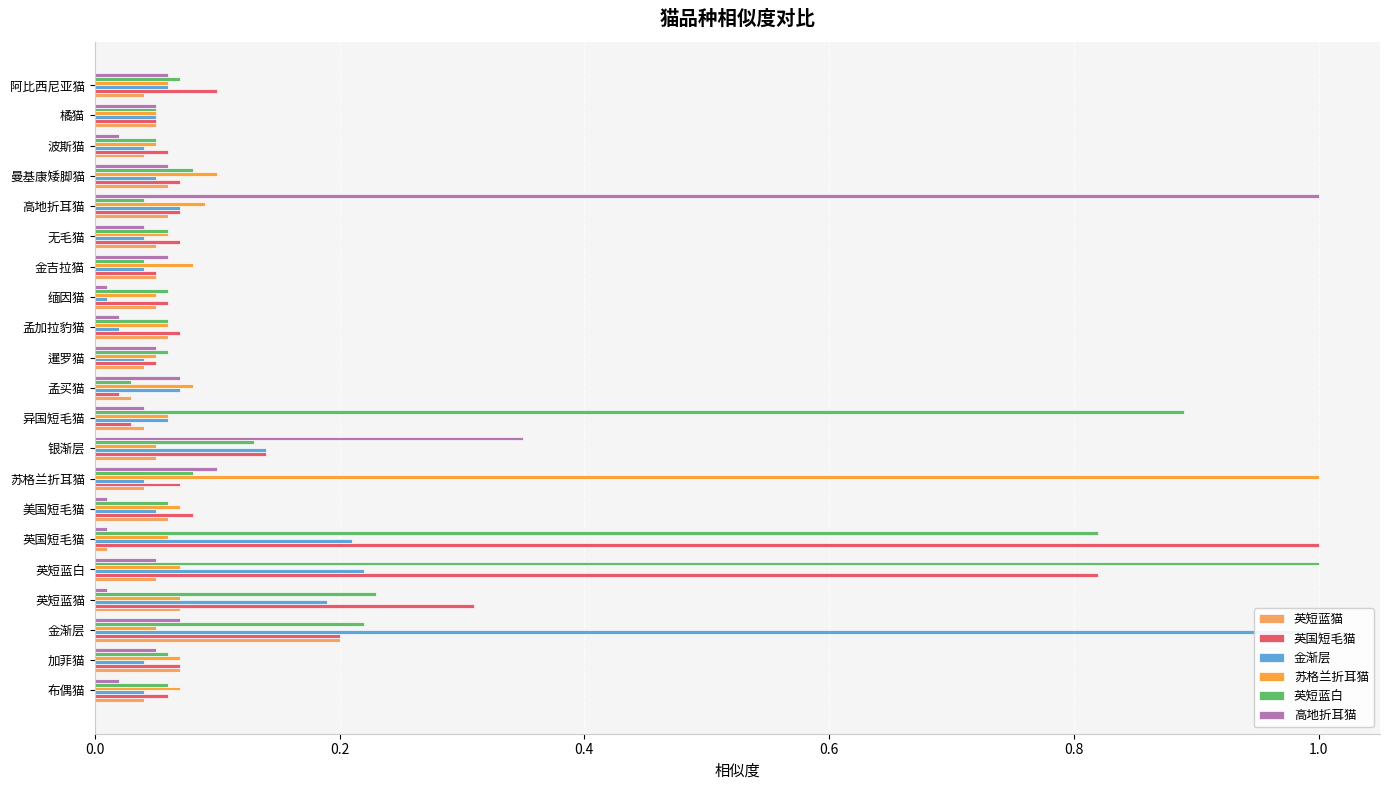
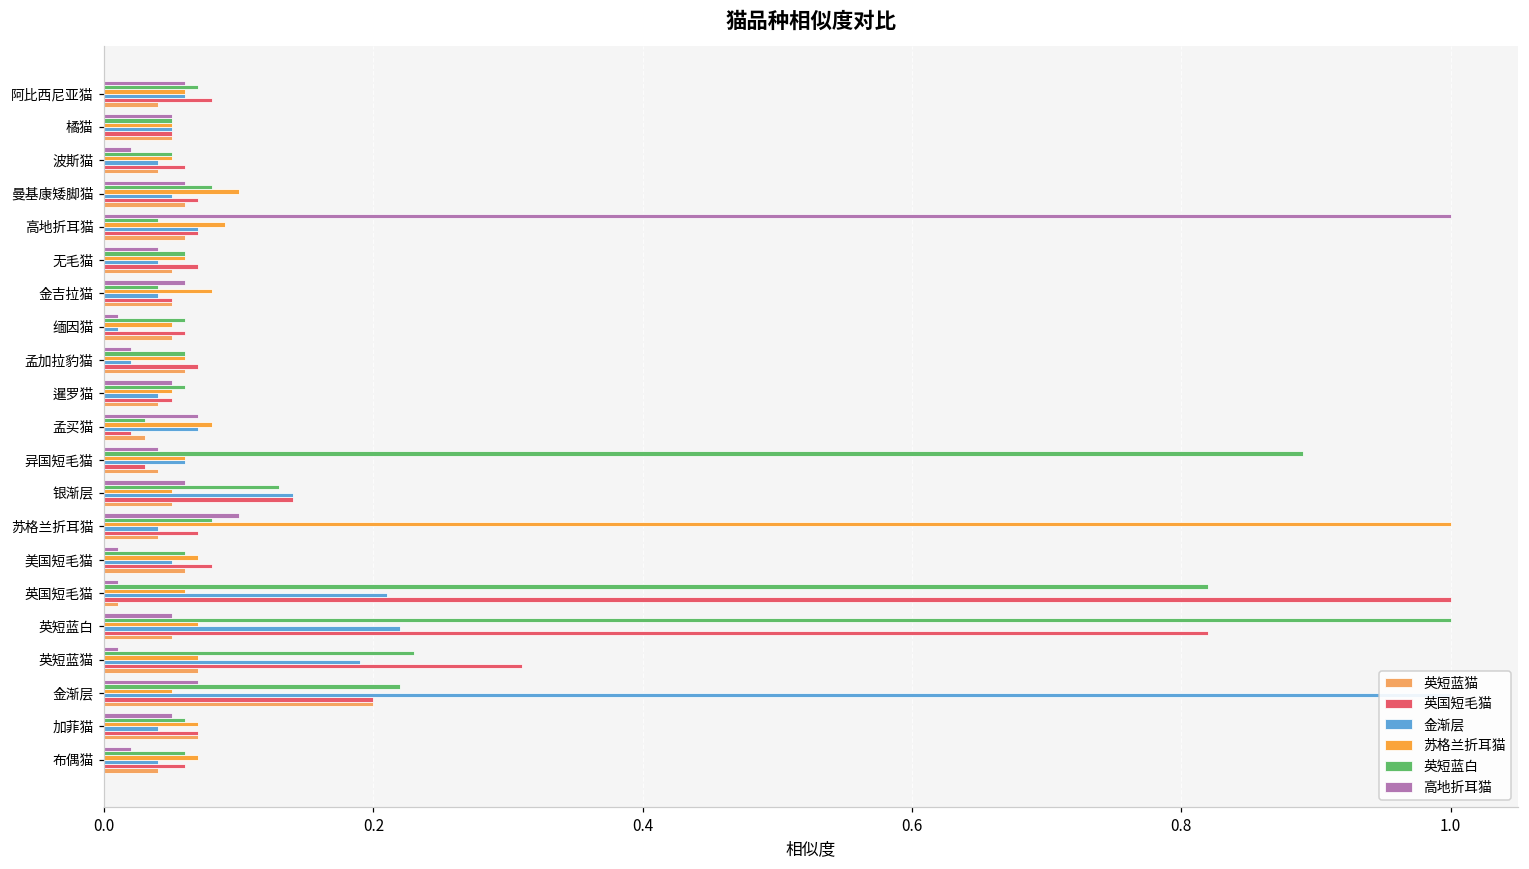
英国短毛猫, 阿比西尼亚猫: 0.10 -> 0.08
高地折耳猫, 银渐层: 0.35 -> 0.06
